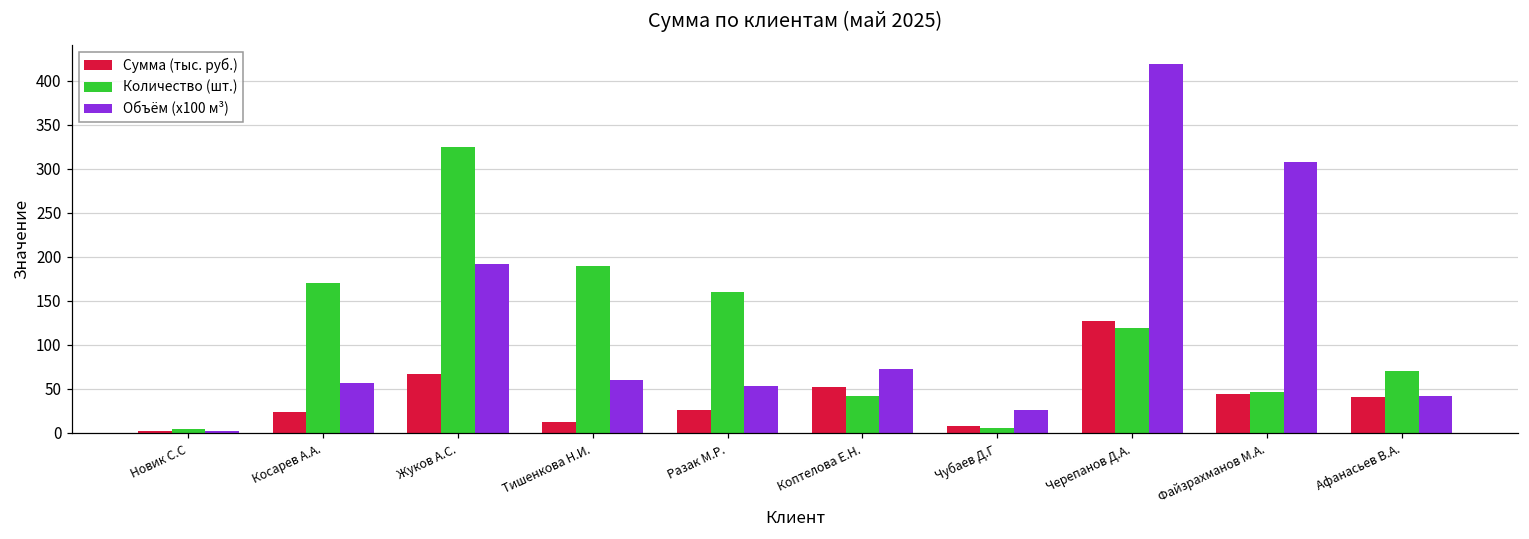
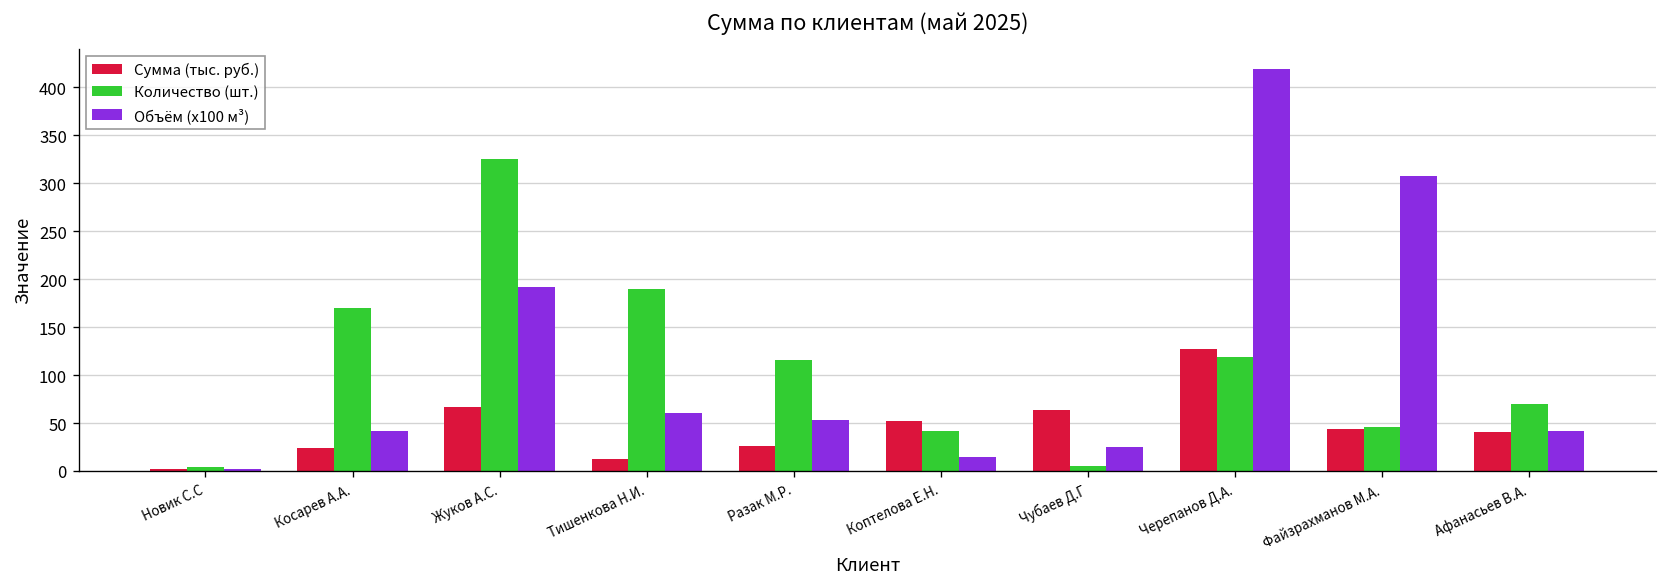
Объём (x100 м³), Косарев А.А.: 60 -> 40
Количество (шт.), Разак М.Р.: 160 -> 120
Объём (x100 м³), Коптелова Е.Н.: 70 -> 20
Сумма (тыс. руб.), Чубаев Д.Г: 10 -> 60
